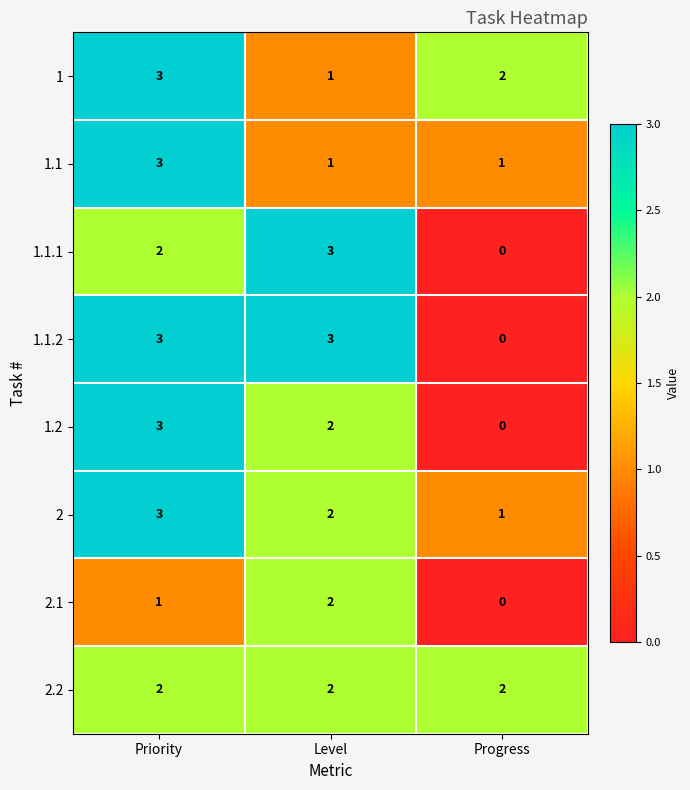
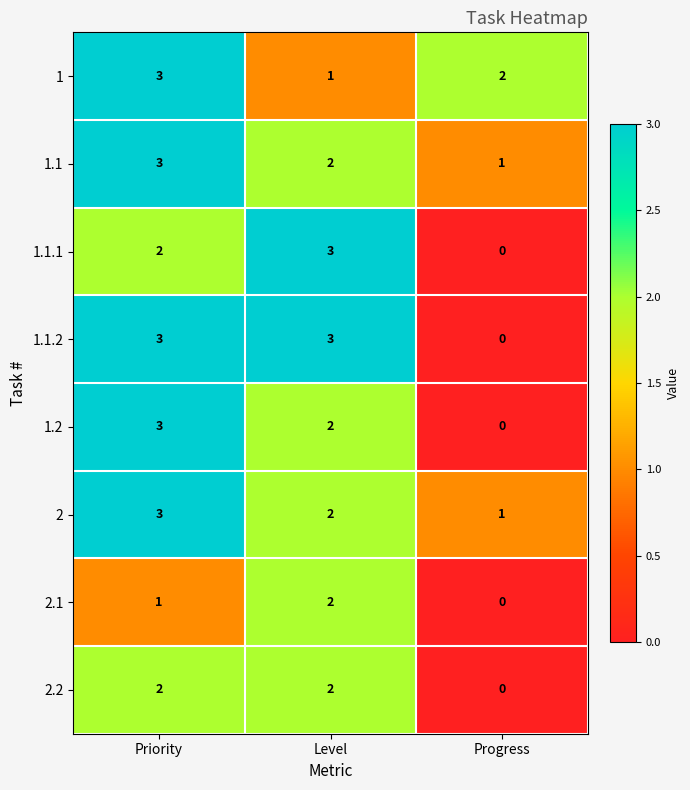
1.1, Level: 1 -> 2
2.2, Progress: 2 -> 0
